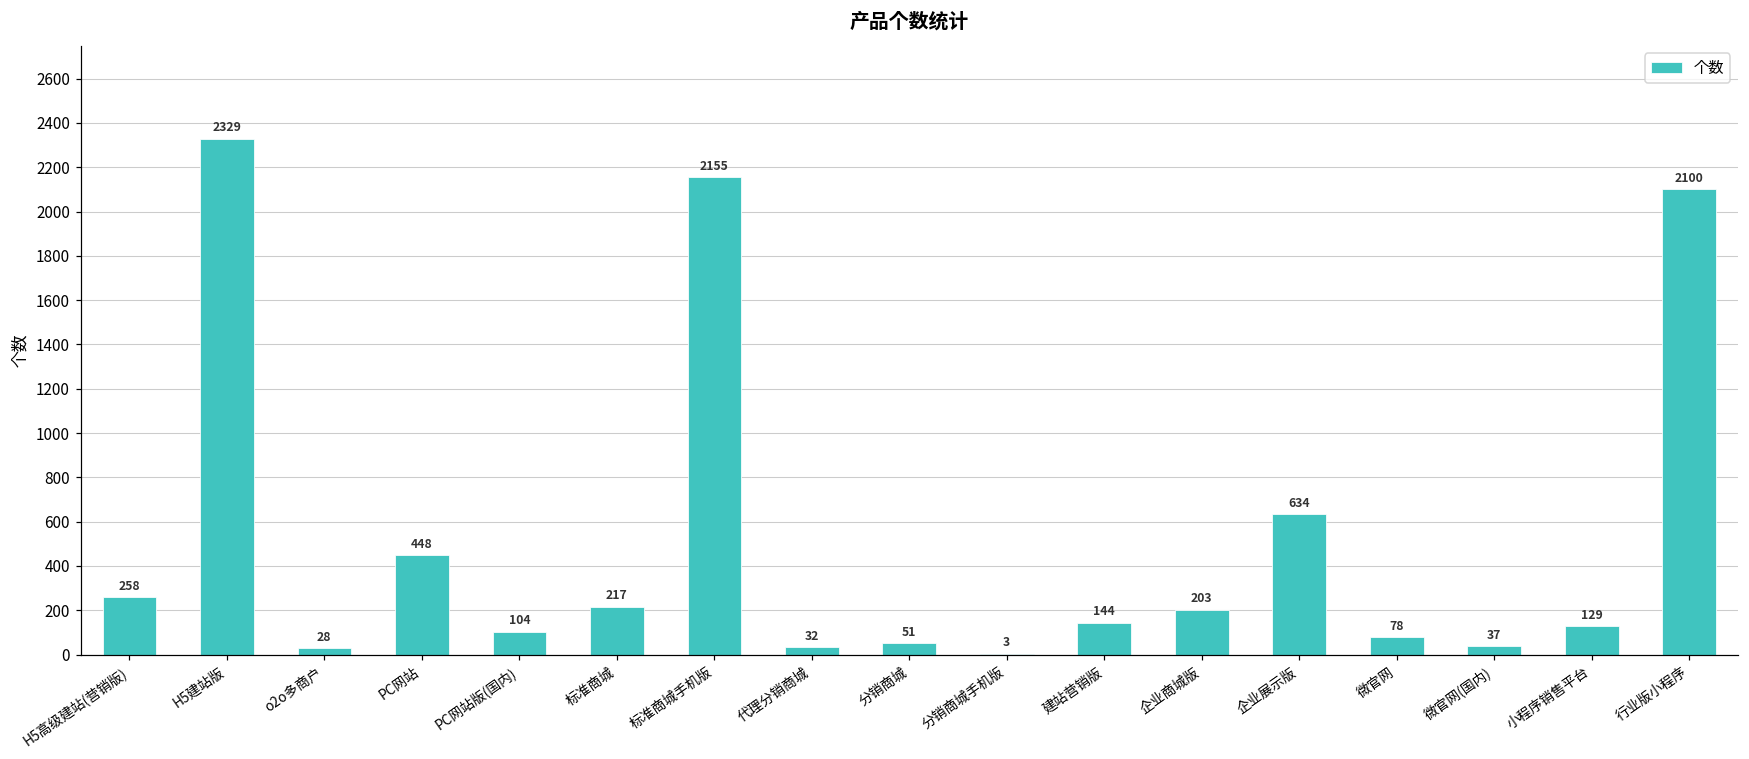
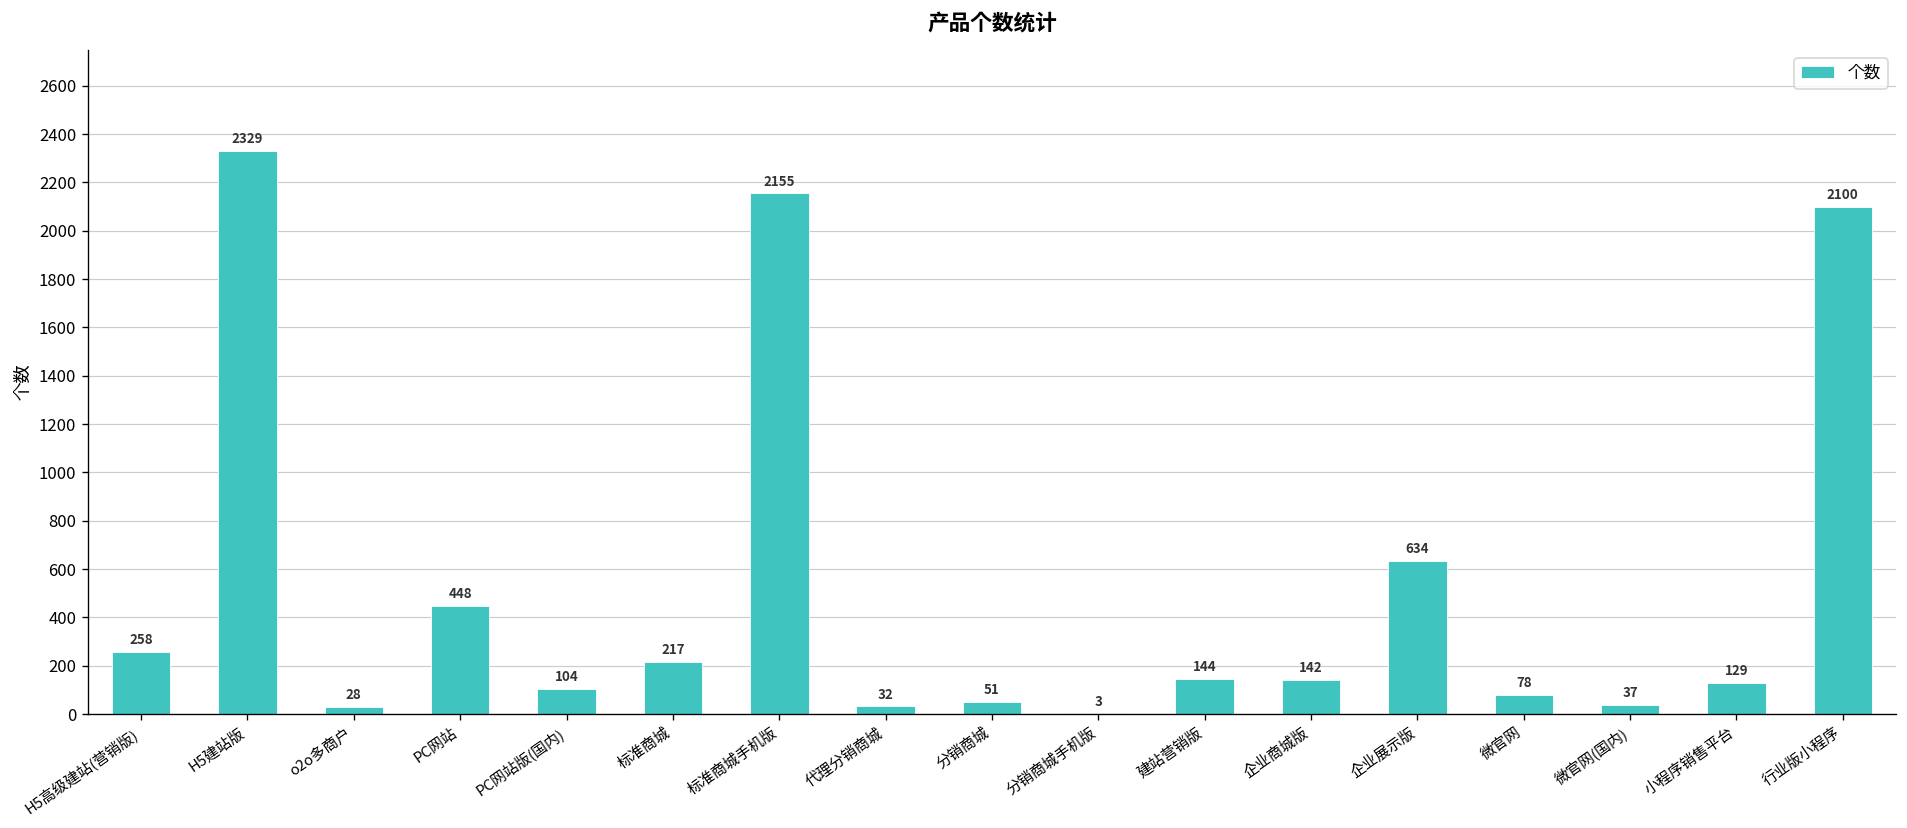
企业商城版: 203 -> 142
